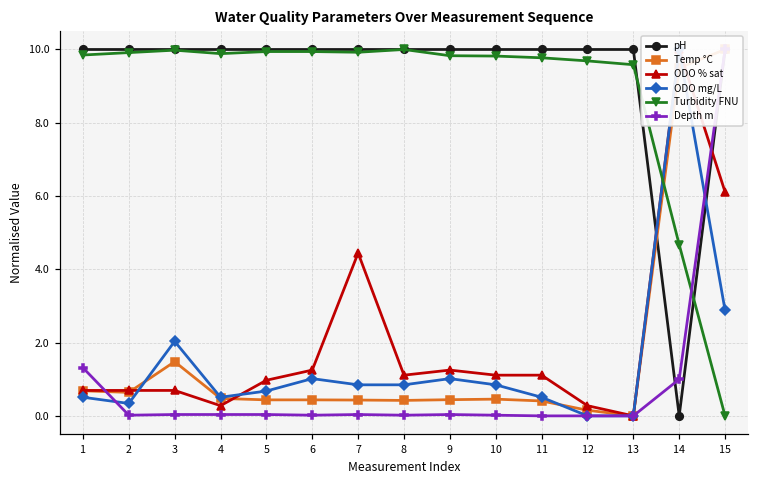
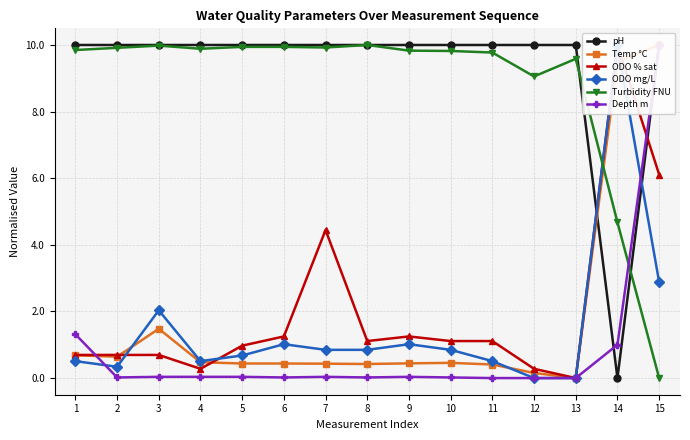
Turbidity FNU, 12: 9.7 -> 9.1
